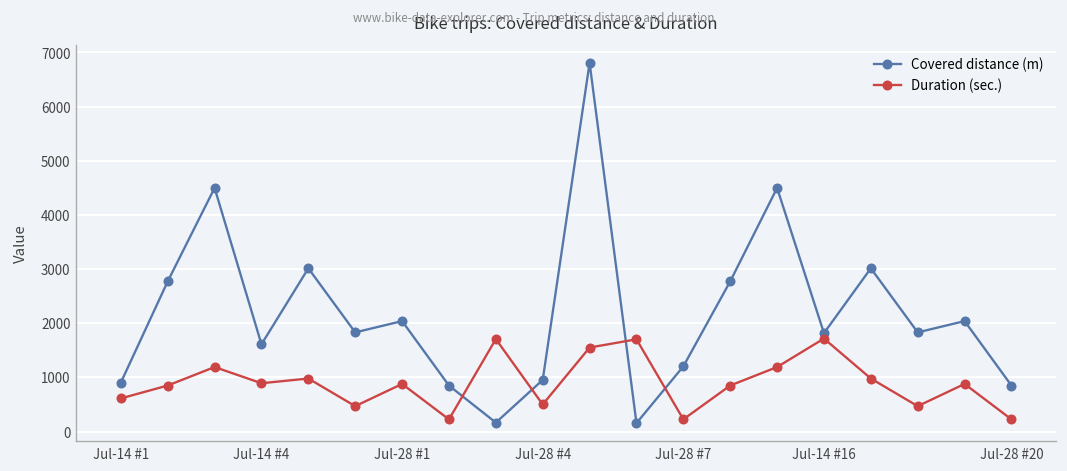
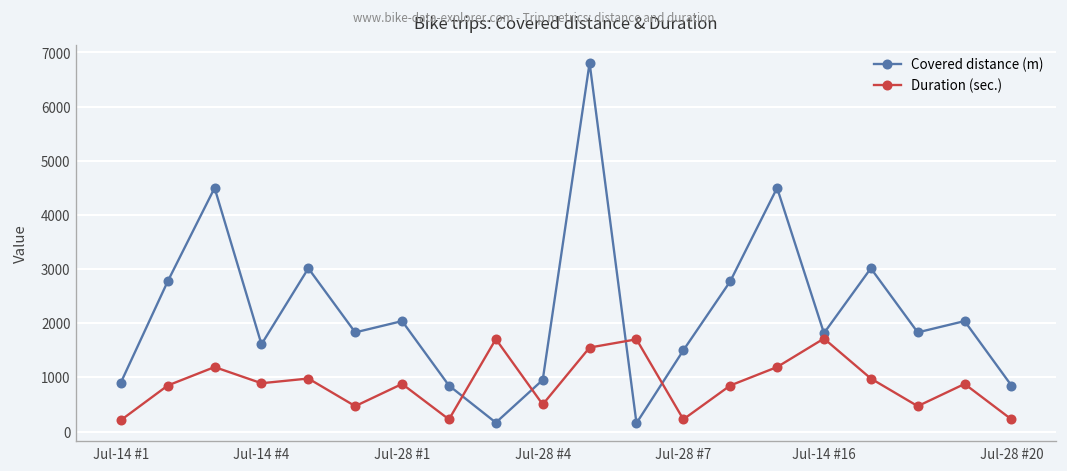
Duration (sec.), Jul-14 #1: 600 -> 200
Covered distance (m), Jul-28 #7: 1200 -> 1500
